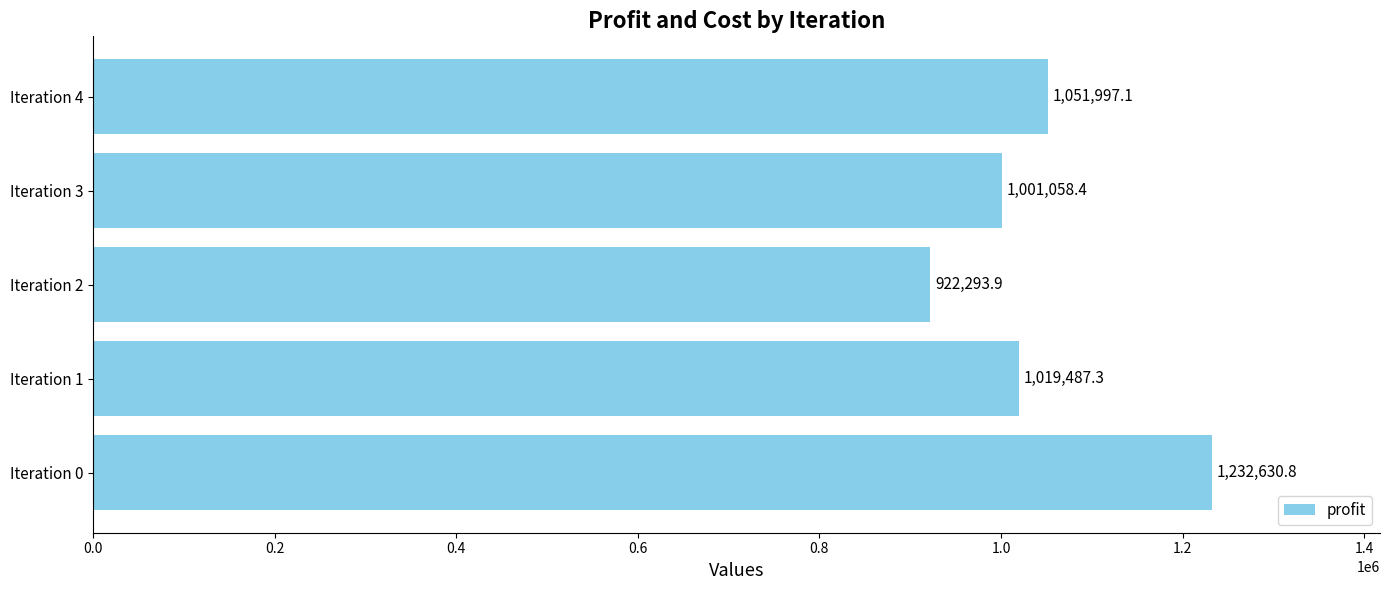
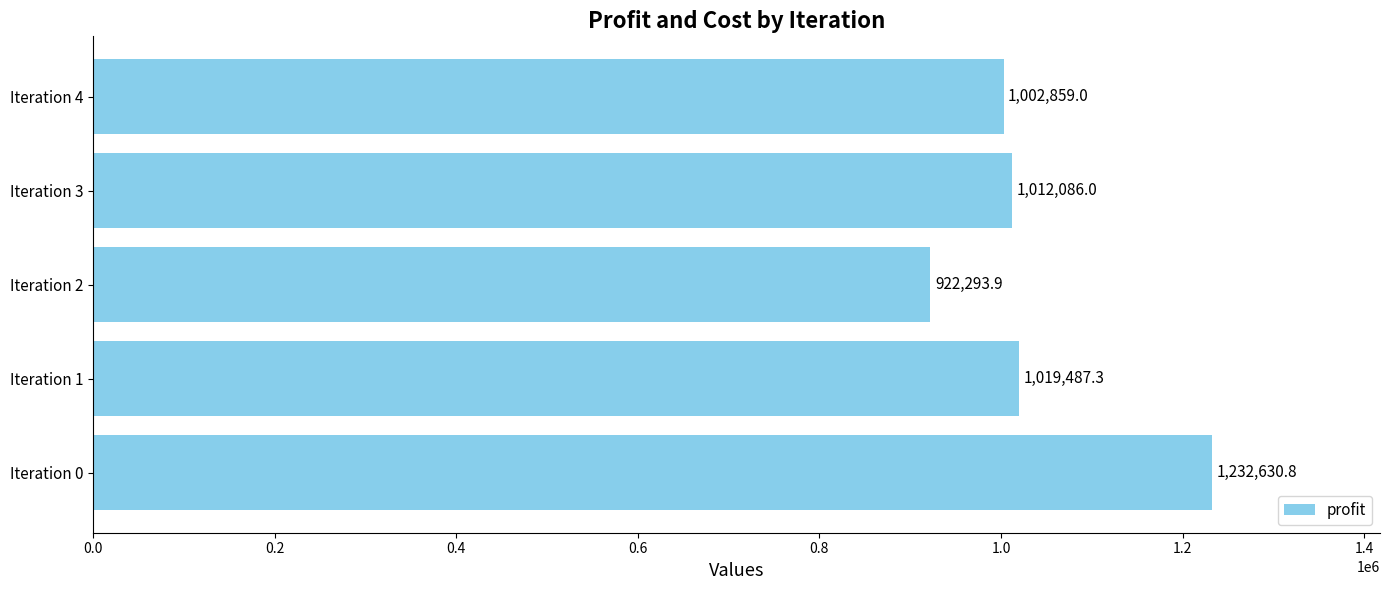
Iteration 4: 1,051,997.1 -> 1,002,859.0
Iteration 3: 1,001,058.4 -> 1,012,086.0
